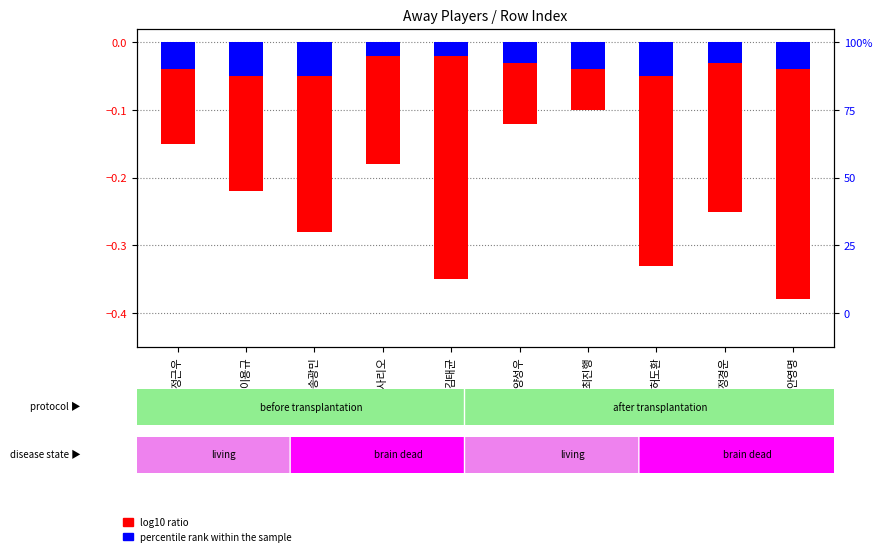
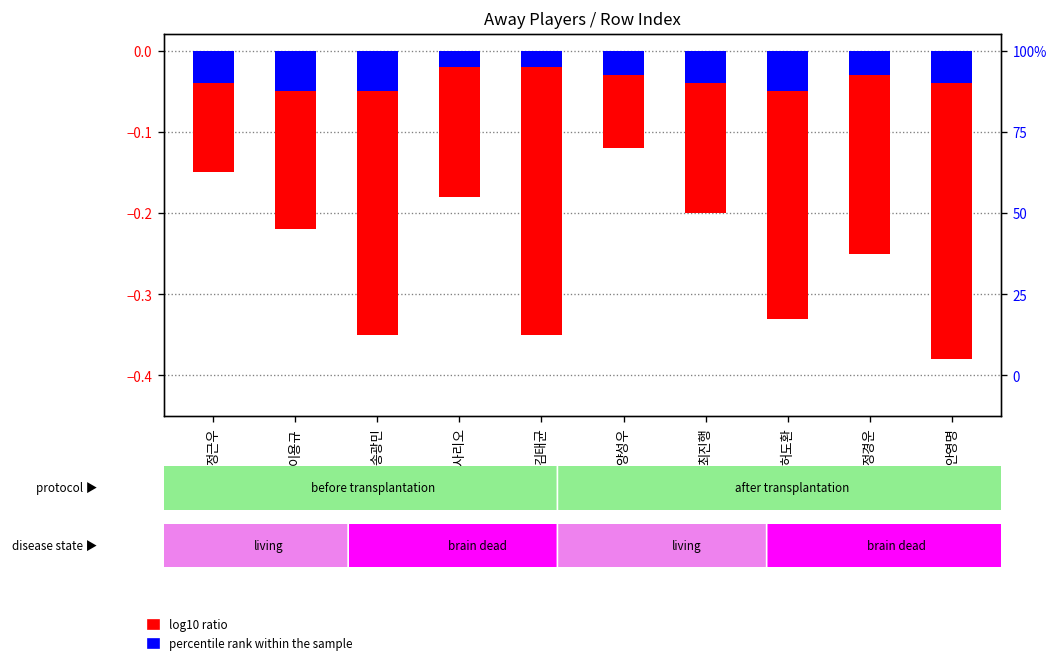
log10 ratio, 송광민: -0.28 -> -0.35
log10 ratio, 최진행: -0.1 -> -0.2
